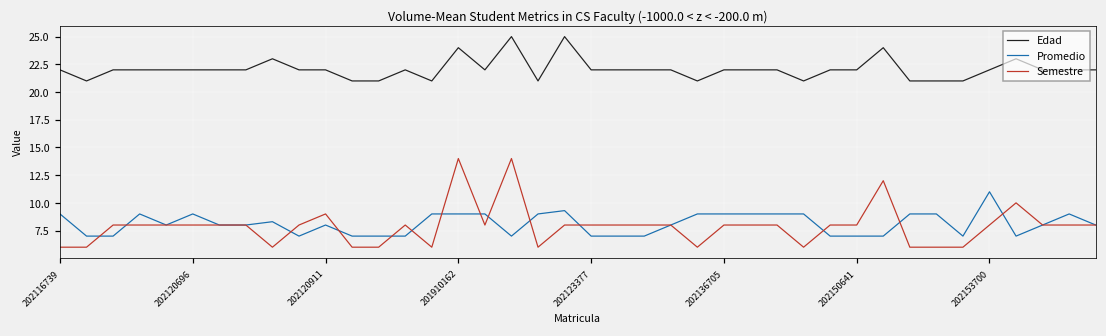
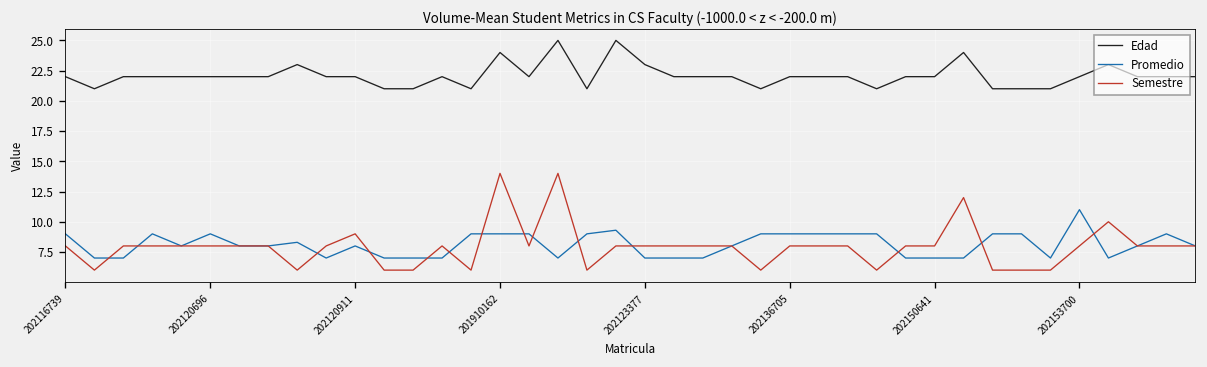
Semestre, 202116739: 6 -> 8
Edad, 202123377: 22 -> 23
